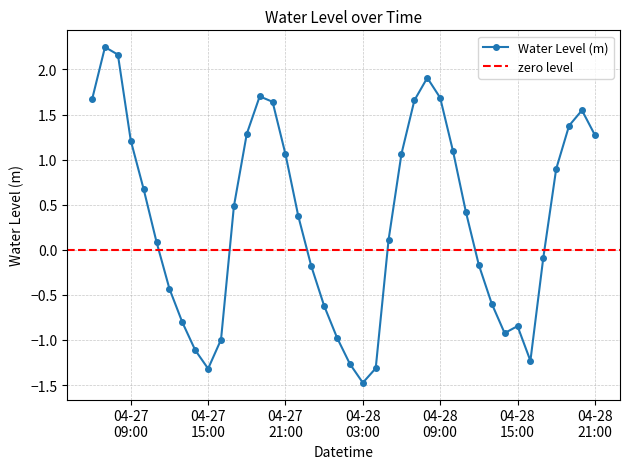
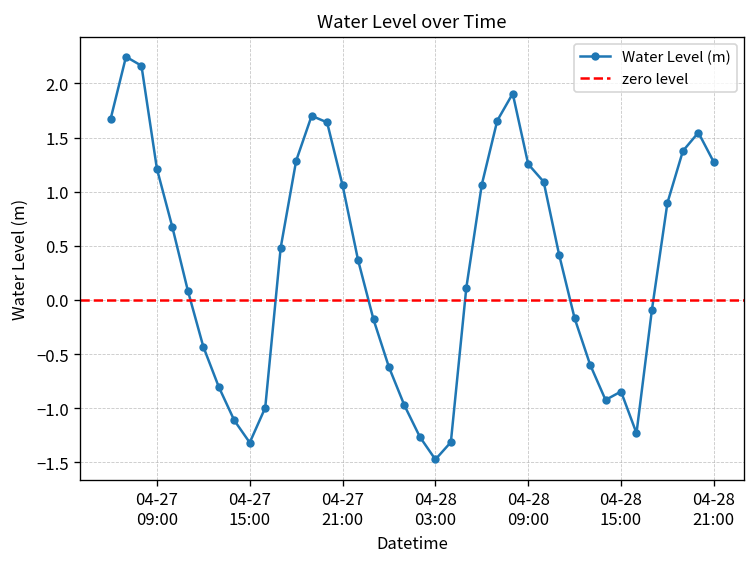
04-28 09:00: 1.7 -> 1.3
